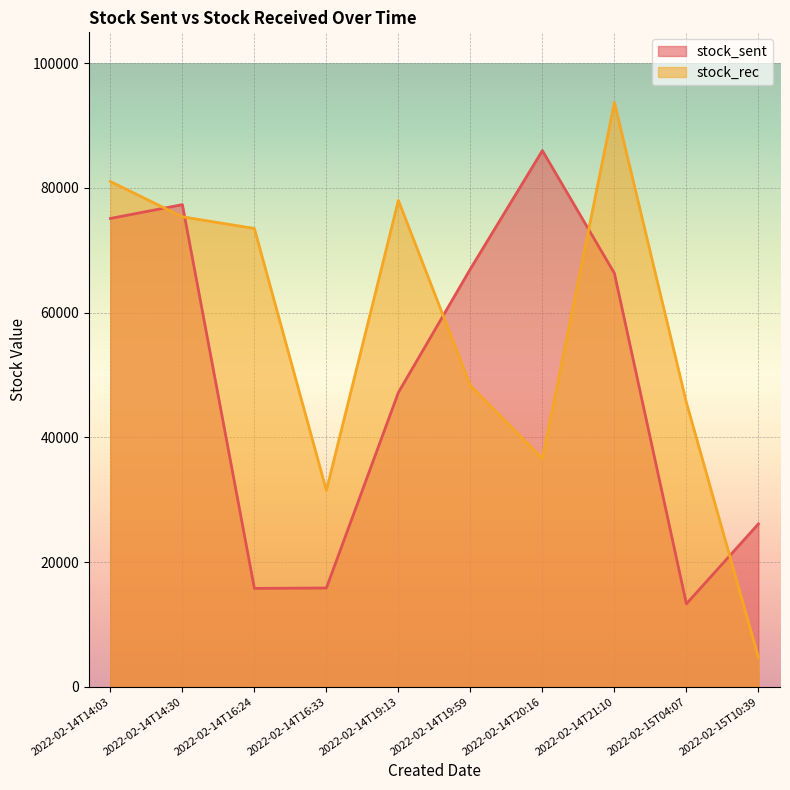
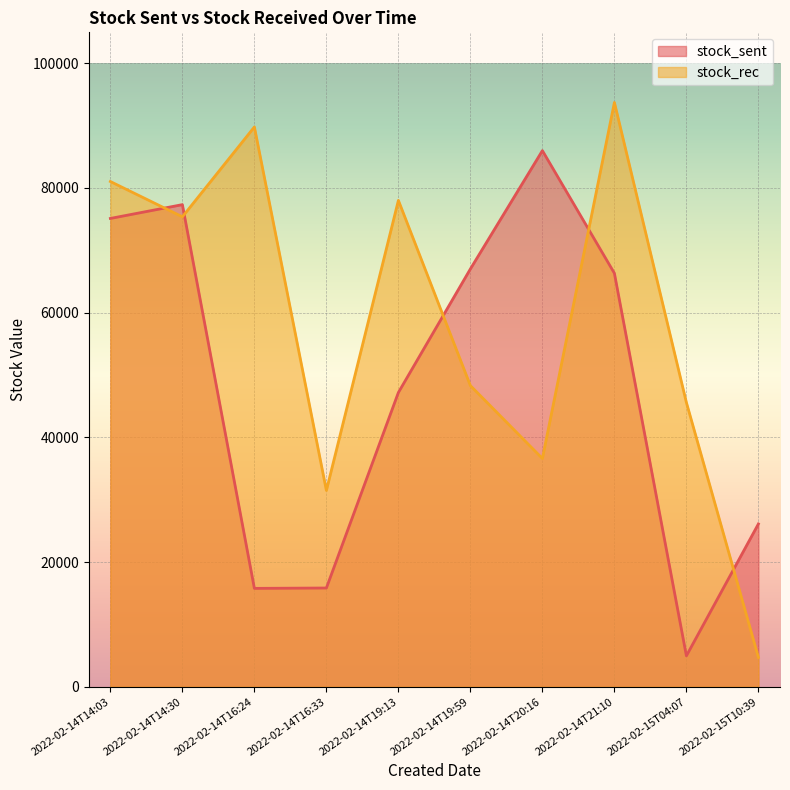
stock_rec, 2022-02-14T16:24: 73000 -> 90000
stock_sent, 2022-02-15T04:07: 13000 -> 5000
